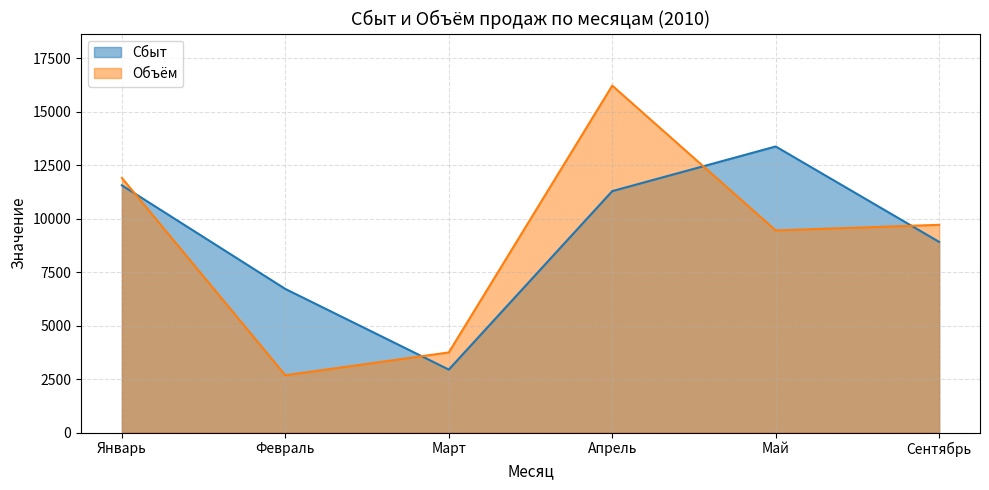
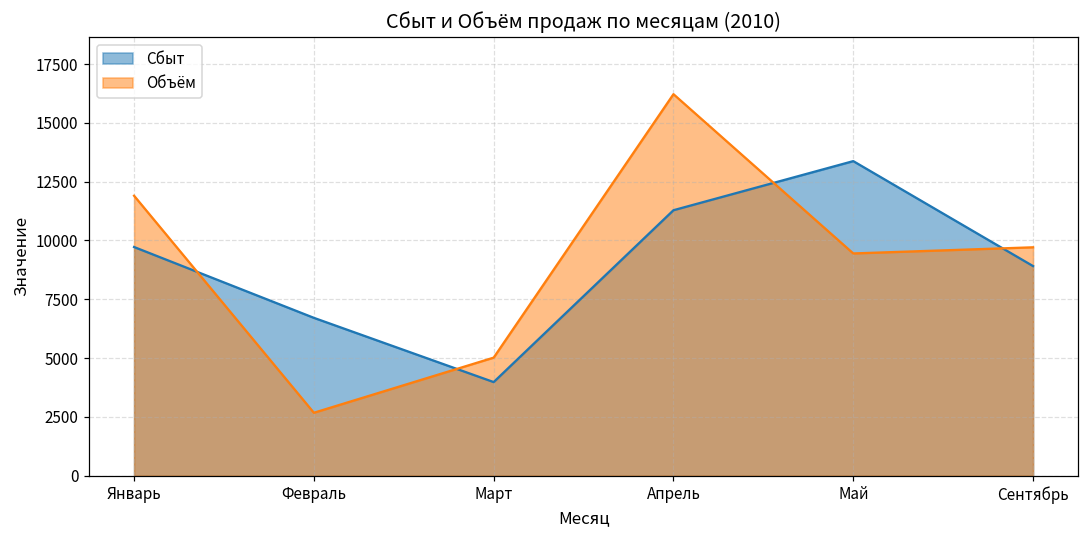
Сбыт, Январь: 11600 -> 9700
Сбыт, Март: 2900 -> 4000
Объём, Март: 3700 -> 5000
